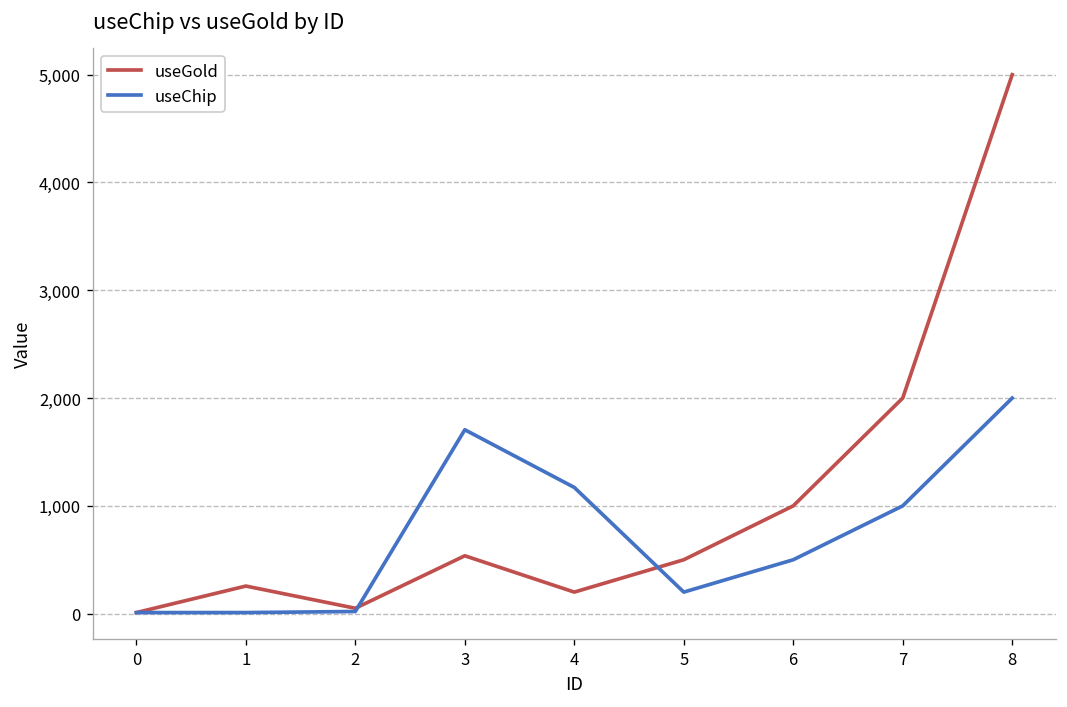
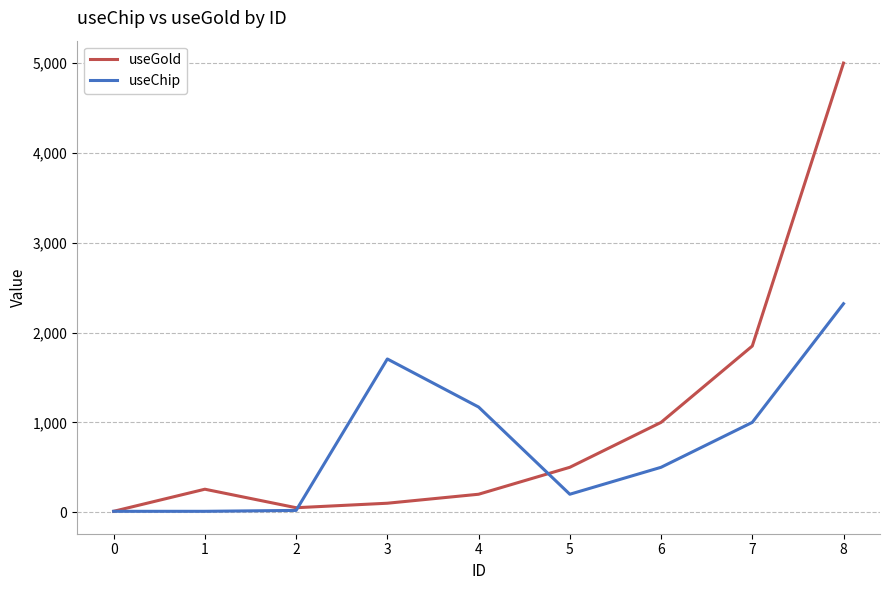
useGold, 3: 500 -> 100
useGold, 7: 2,000 -> 1,900
useChip, 8: 2,000 -> 2,300
